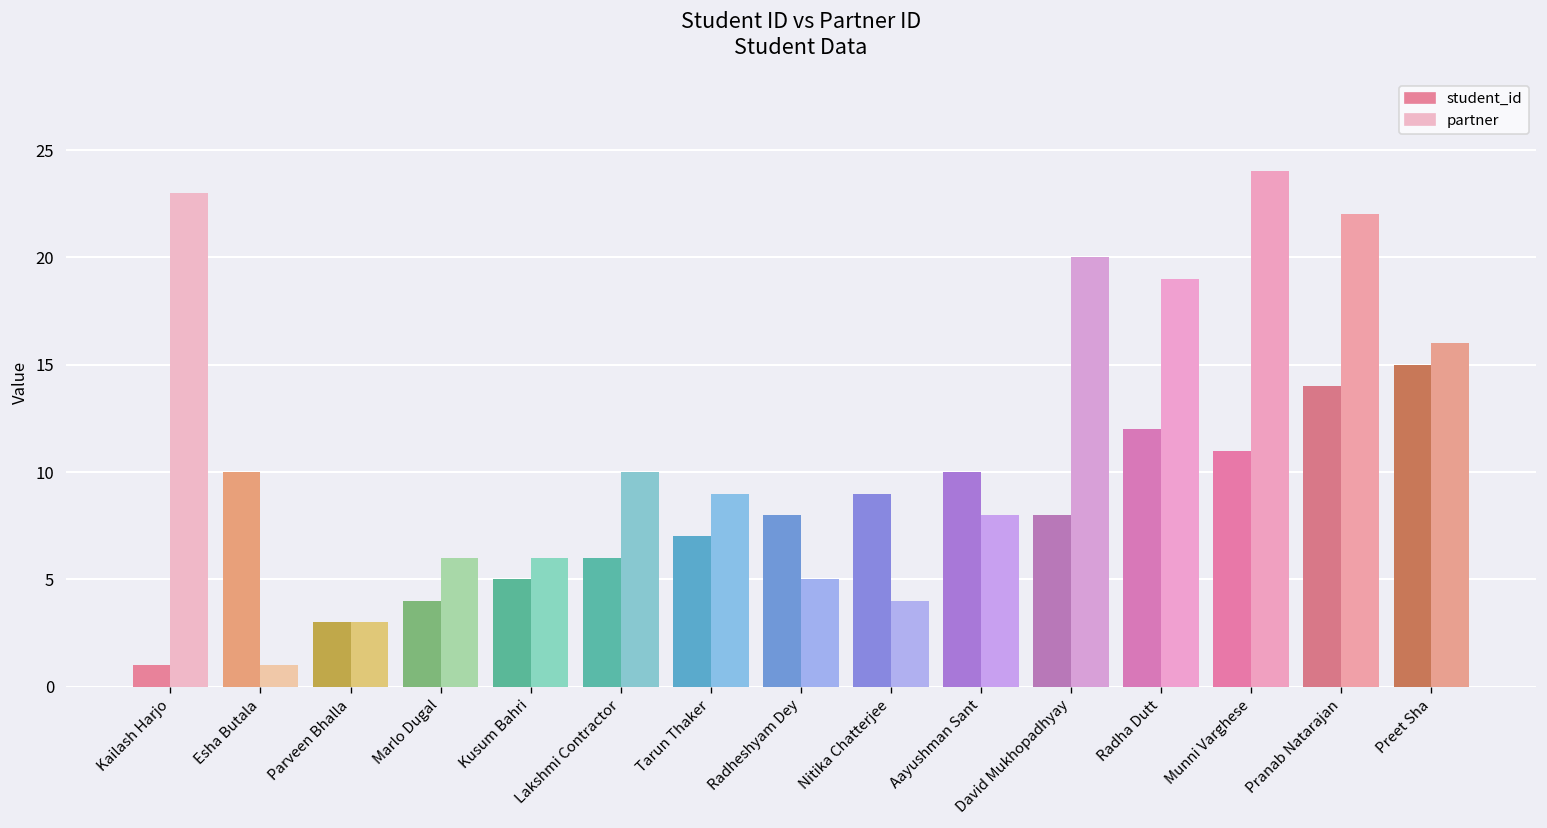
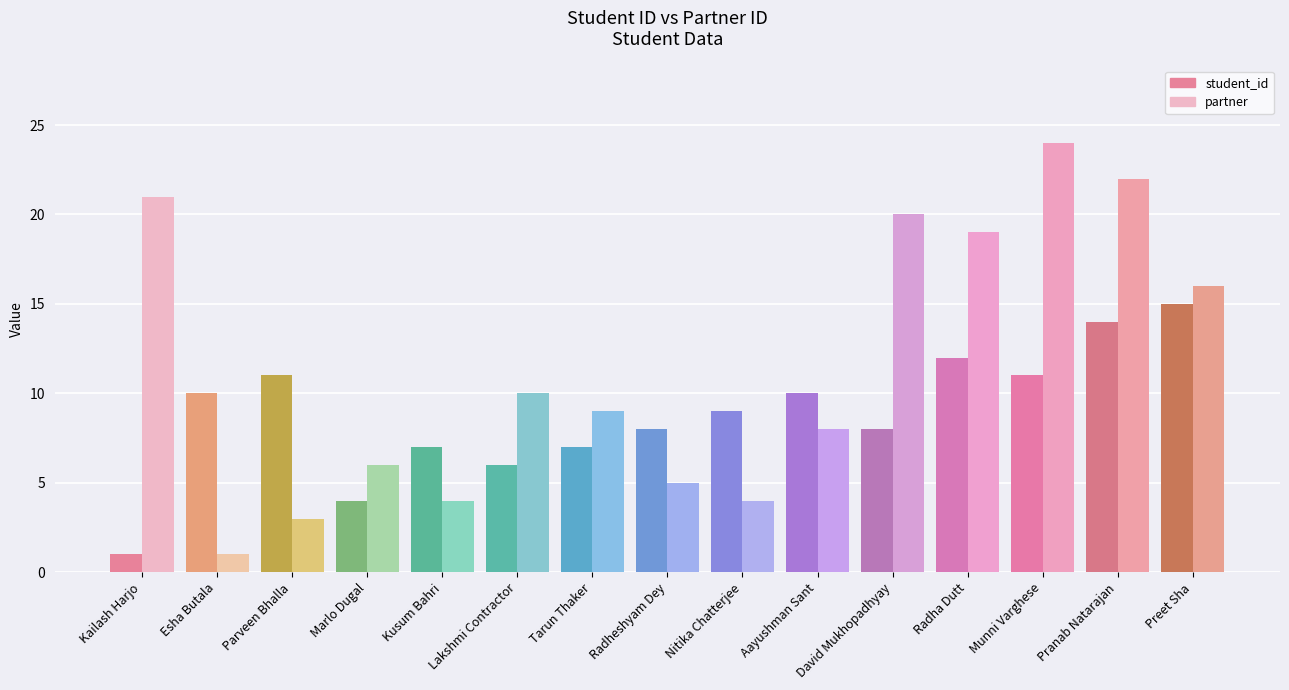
partner, Kailash Harjo: 23 -> 21
student_id, Parveen Bhalla: 3 -> 11
student_id, Kusum Bahri: 5 -> 7
partner, Kusum Bahri: 6 -> 4
